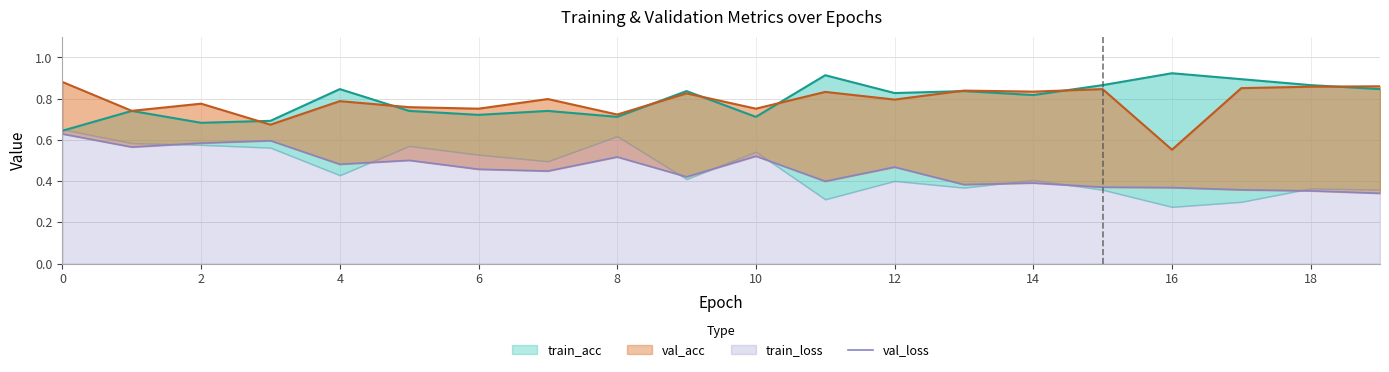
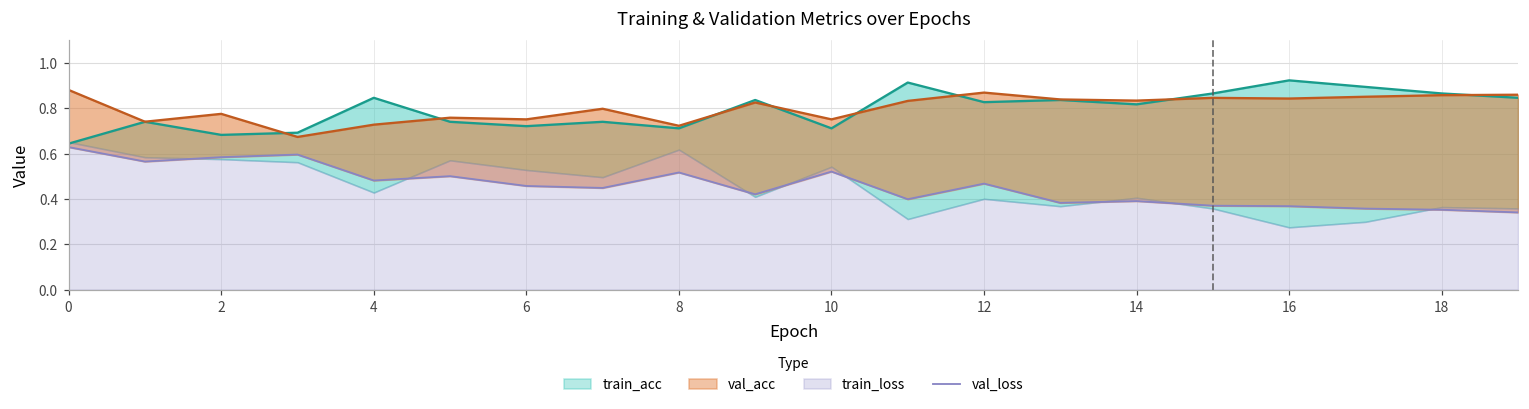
val_acc, 4: 0.79 -> 0.73
val_acc, 12: 0.80 -> 0.87
val_acc, 16: 0.55 -> 0.84
